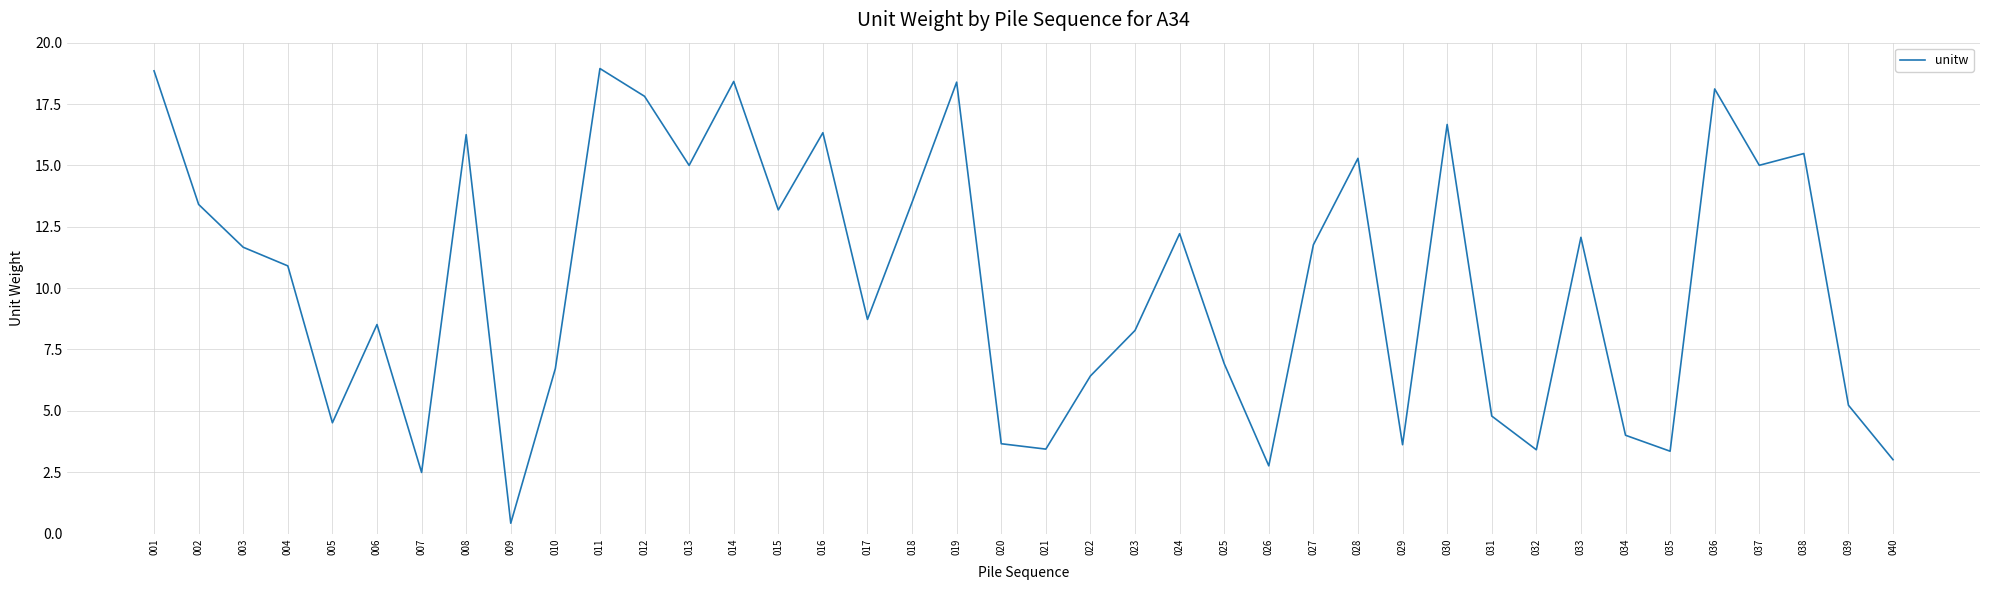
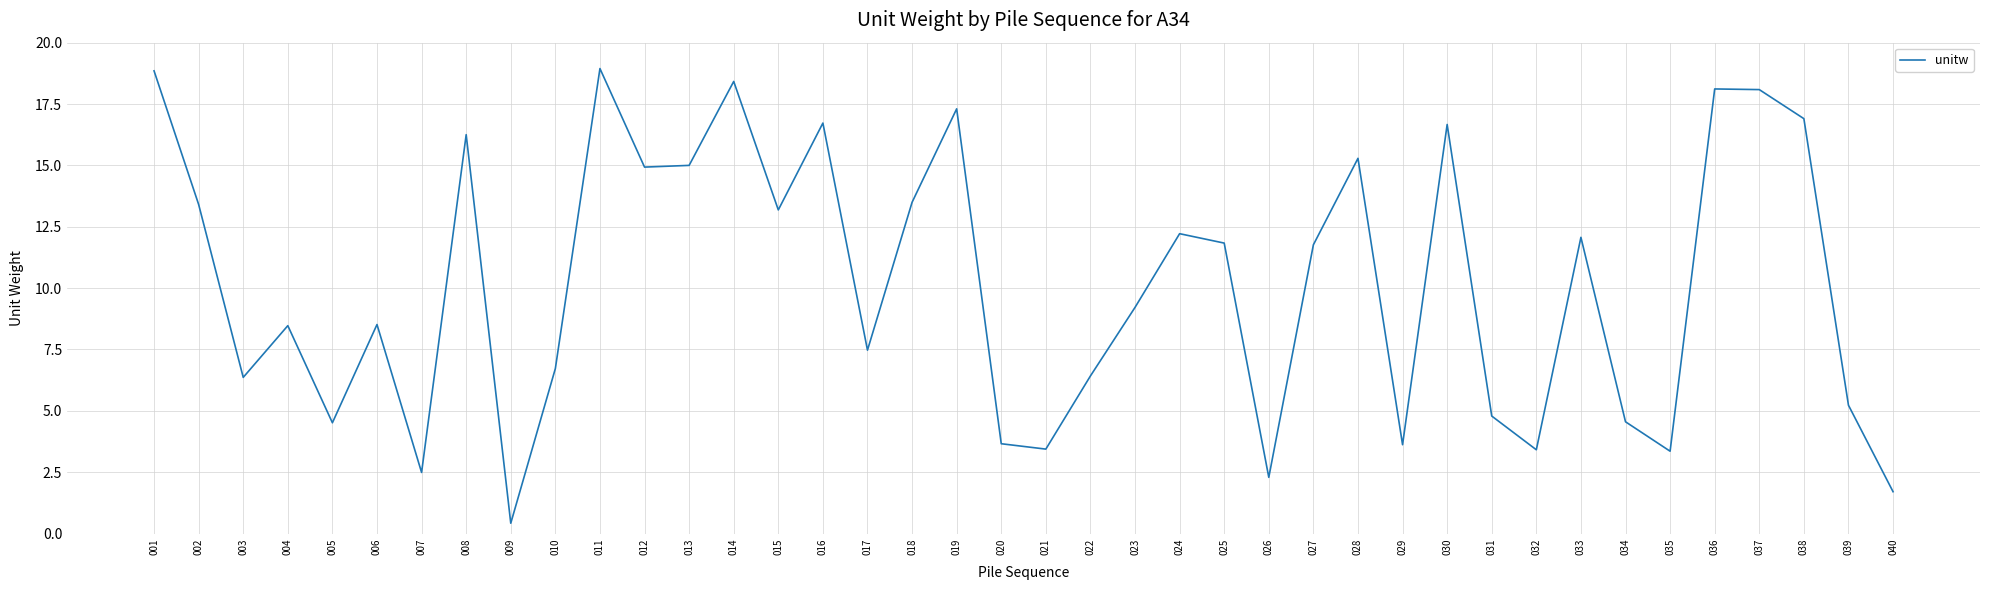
003: 11.7 -> 6.4
004: 10.9 -> 8.5
012: 17.8 -> 14.9
016: 16.3 -> 16.7
017: 8.7 -> 7.5
019: 18.4 -> 17.3
023: 8.3 -> 9.2
025: 6.9 -> 11.8
026: 2.8 -> 2.3
034: 4.0 -> 4.6
037: 15.0 -> 18.1
038: 15.5 -> 16.9
040: 3.0 -> 1.7
